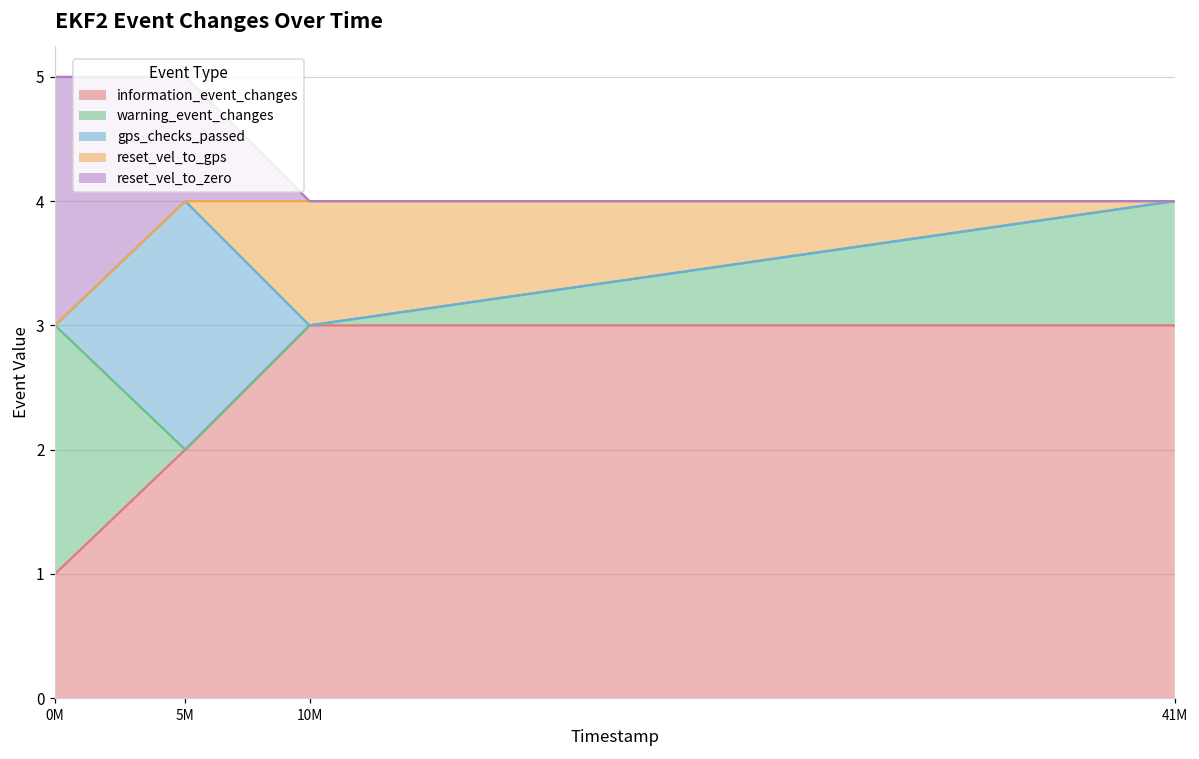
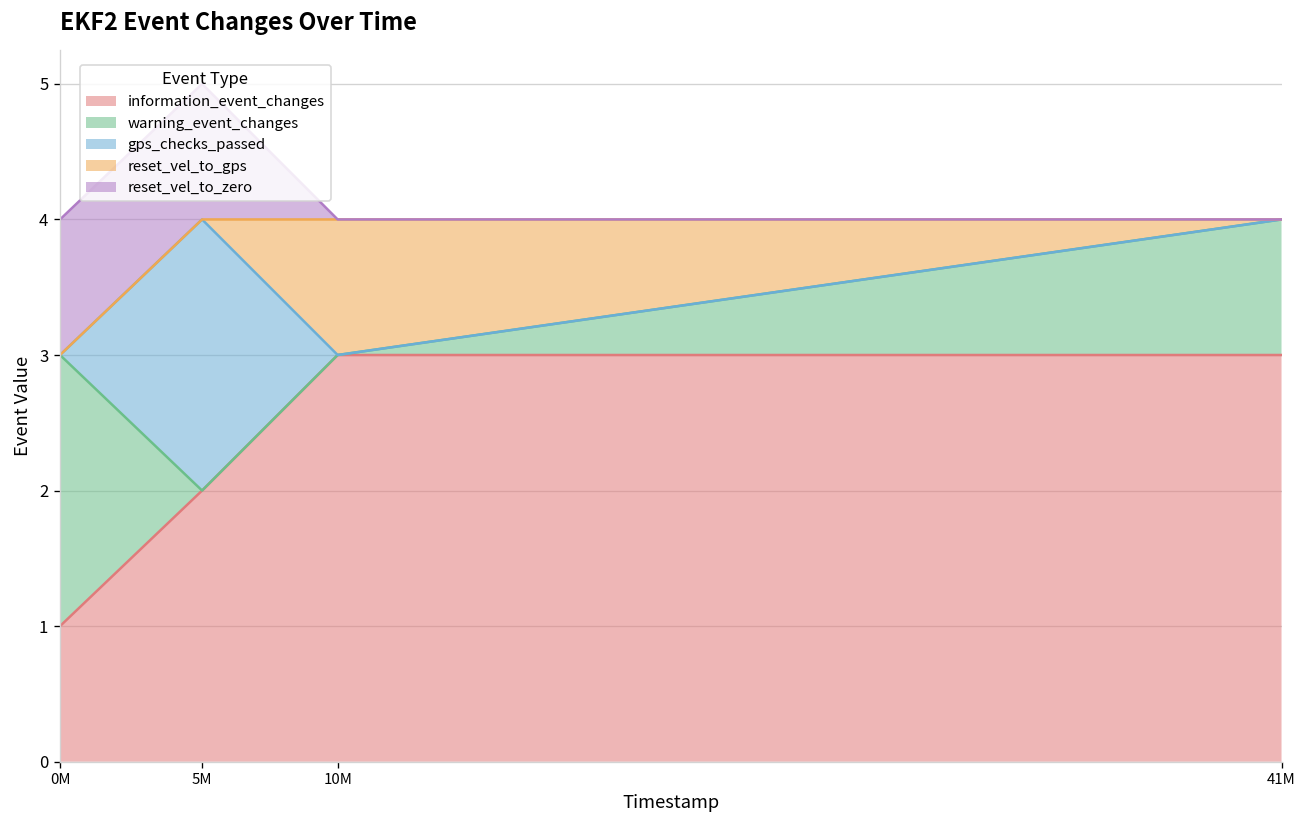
reset_vel_to_zero, 0M: 2 -> 1
